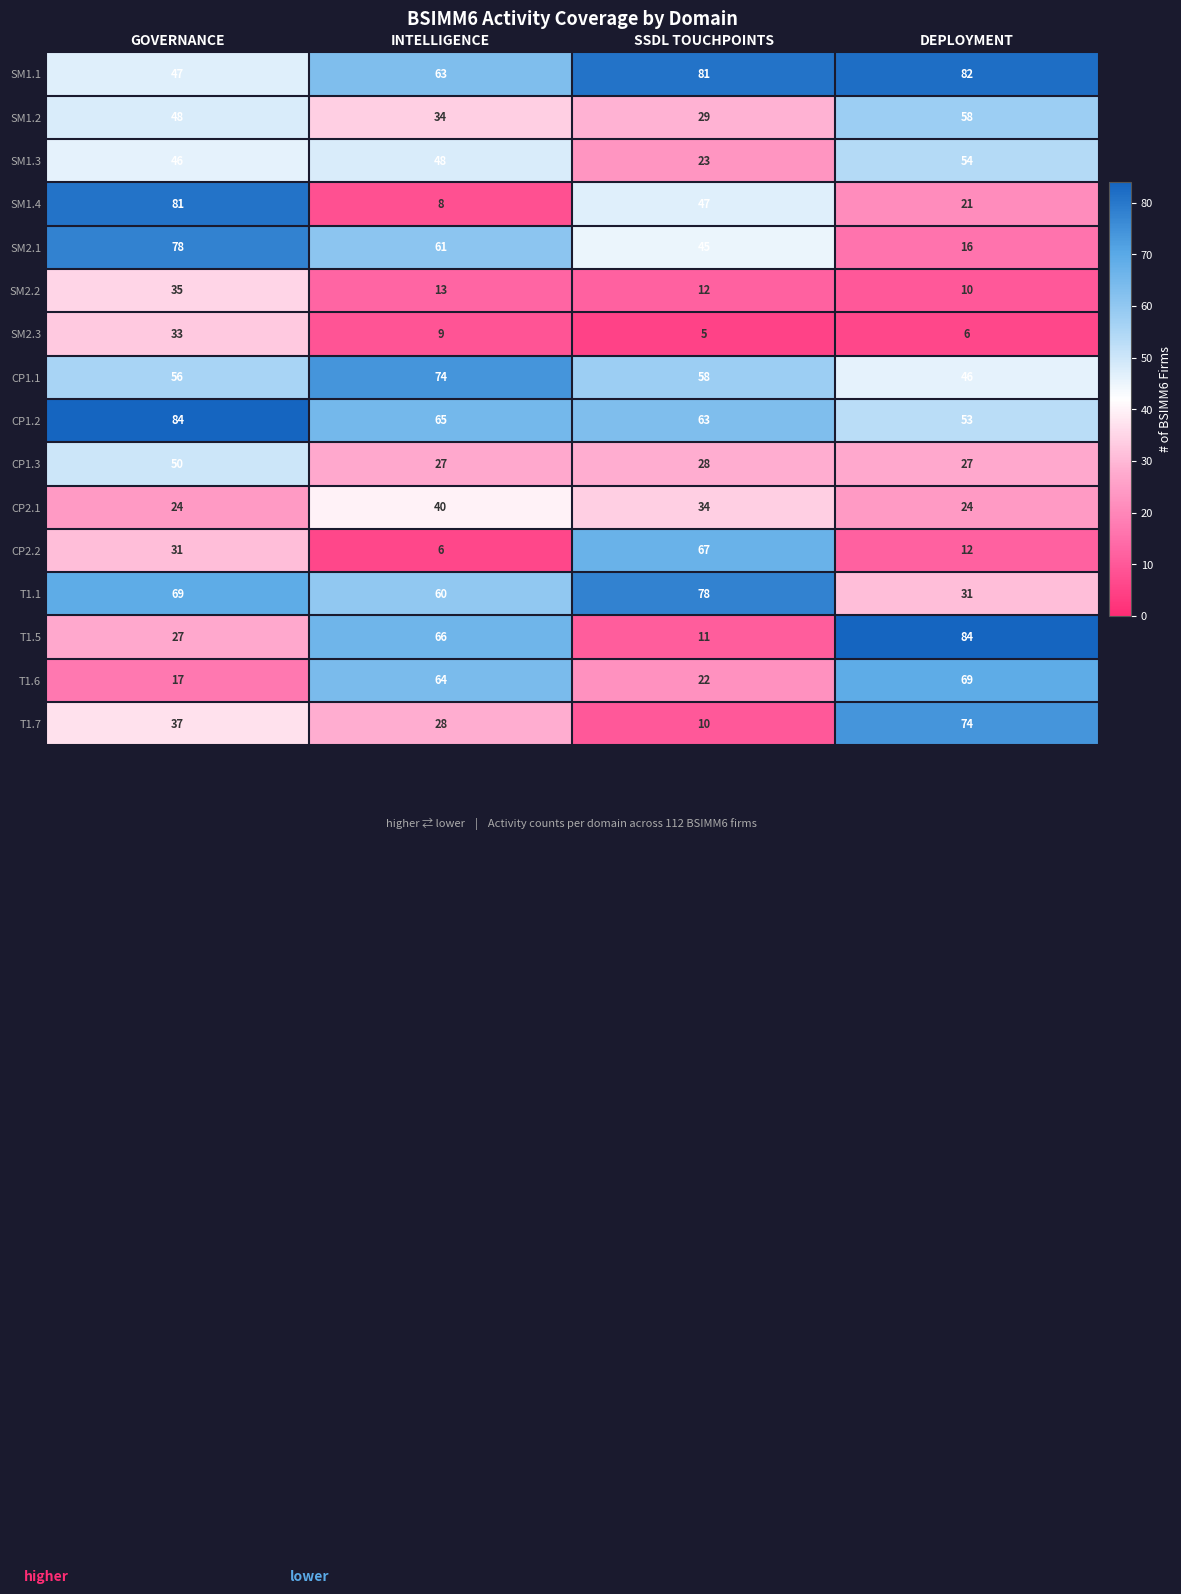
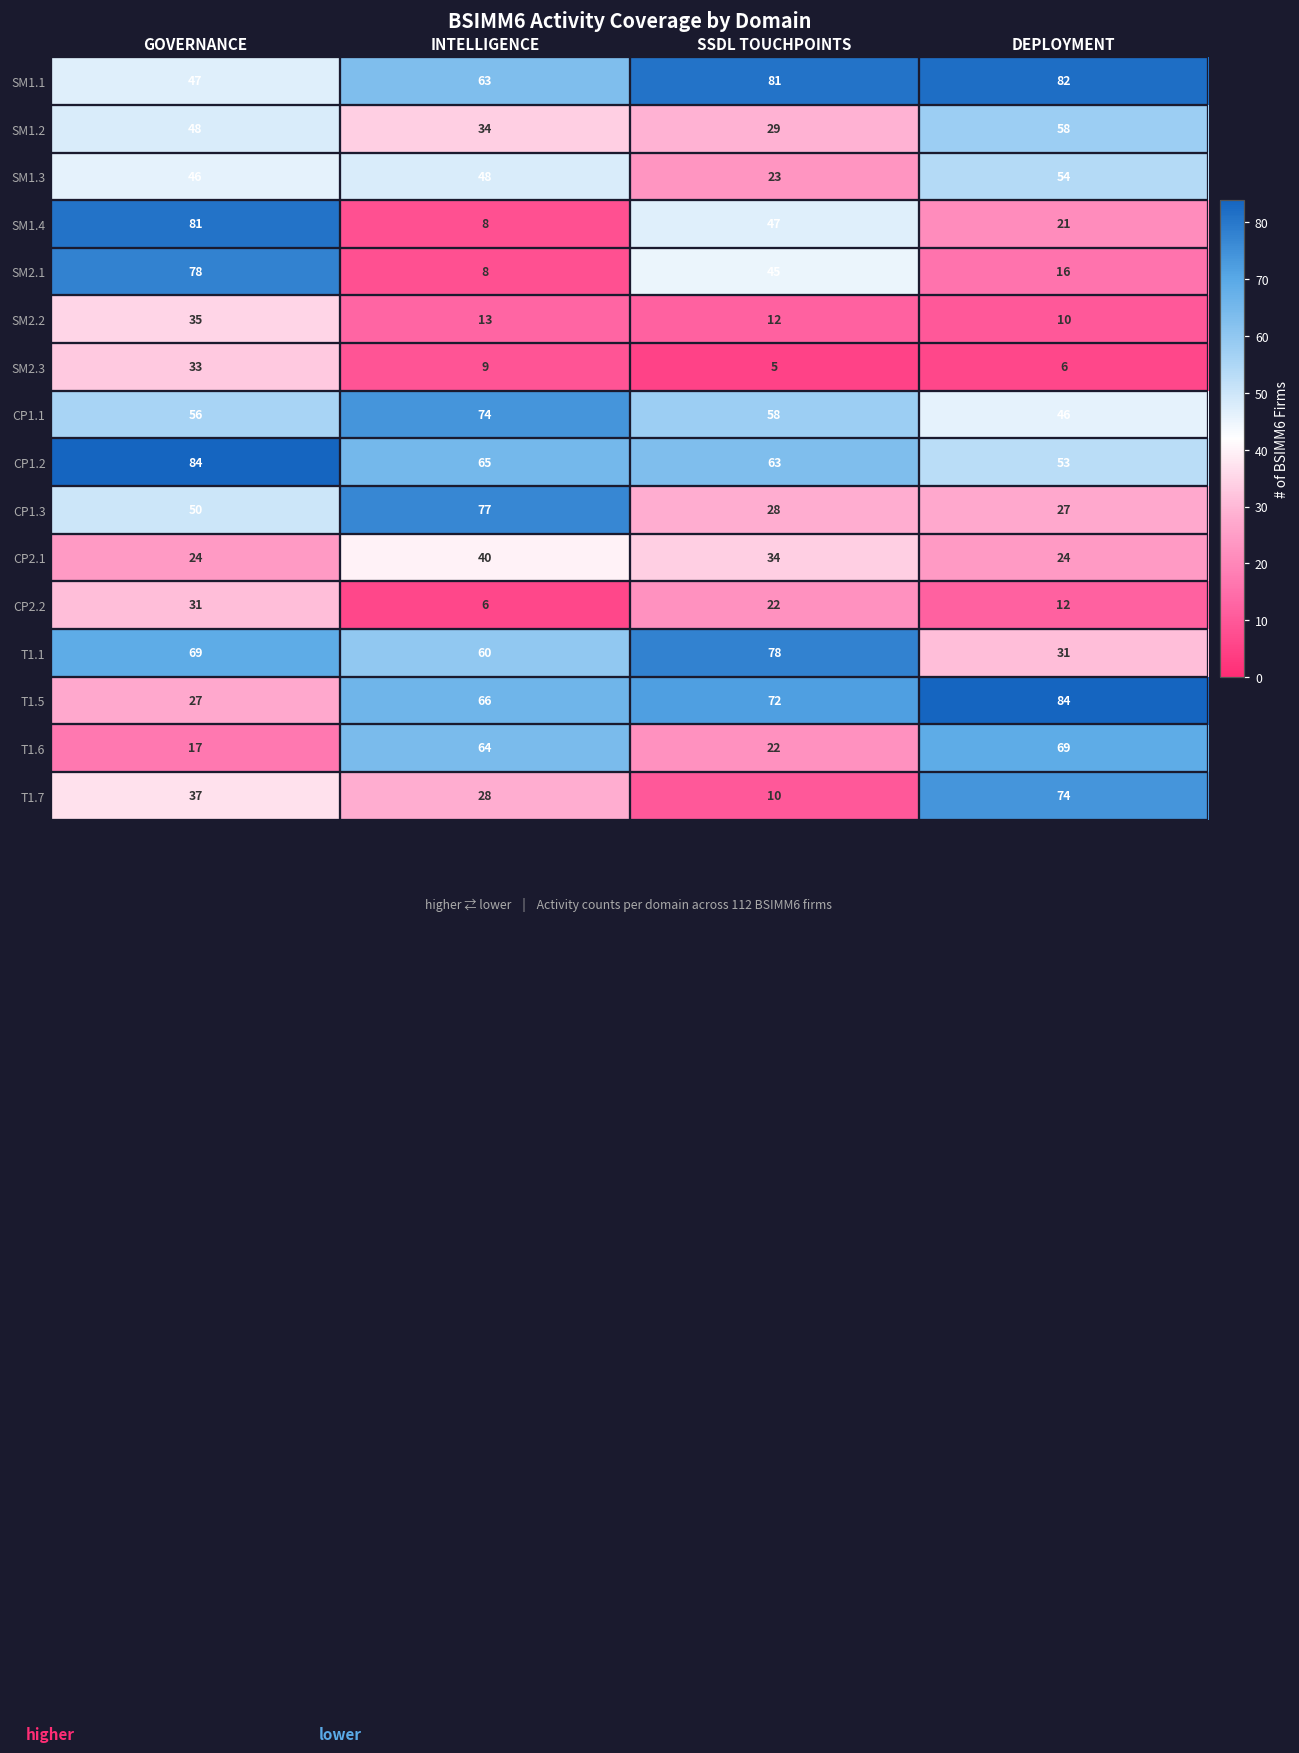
SM2.1, INTELLIGENCE: 61 -> 8
CP1.3, INTELLIGENCE: 27 -> 77
CP2.2, SSDL TOUCHPOINTS: 67 -> 22
T1.5, SSDL TOUCHPOINTS: 11 -> 72
